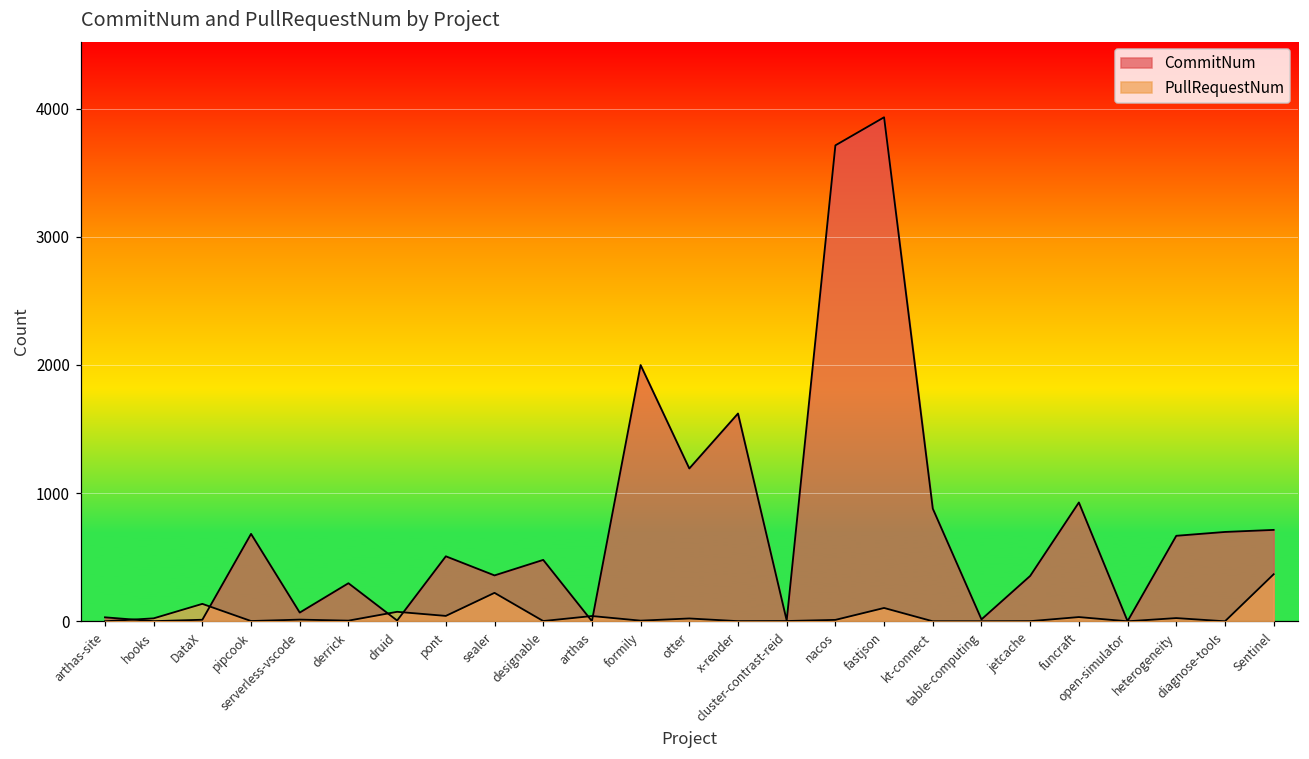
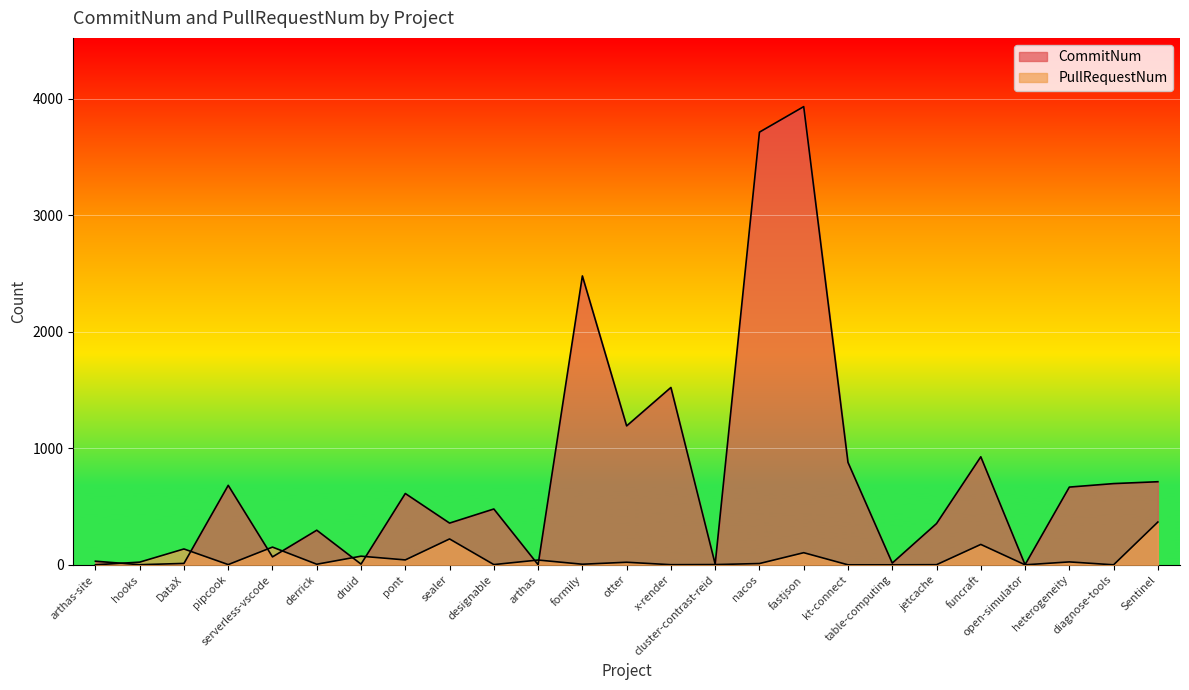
PullRequestNum, serverless-vscode: 10 -> 150
CommitNum, pont: 510 -> 610
CommitNum, formily: 2000 -> 2480
CommitNum, x-render: 1620 -> 1520
PullRequestNum, funcraft: 30 -> 180
